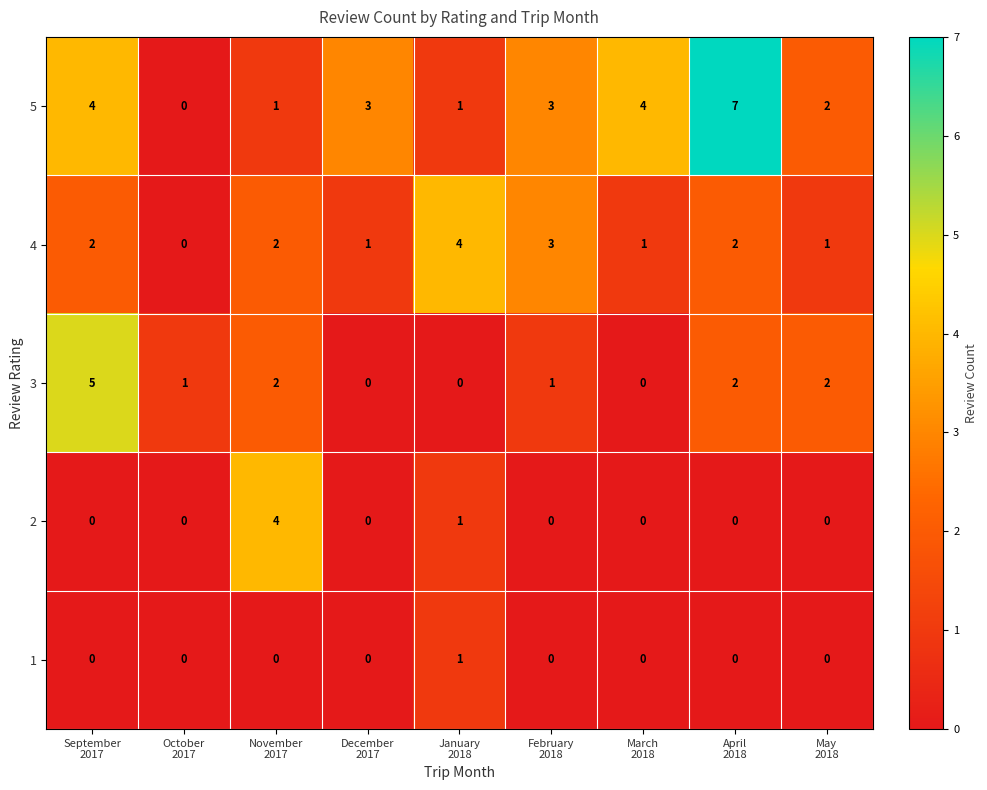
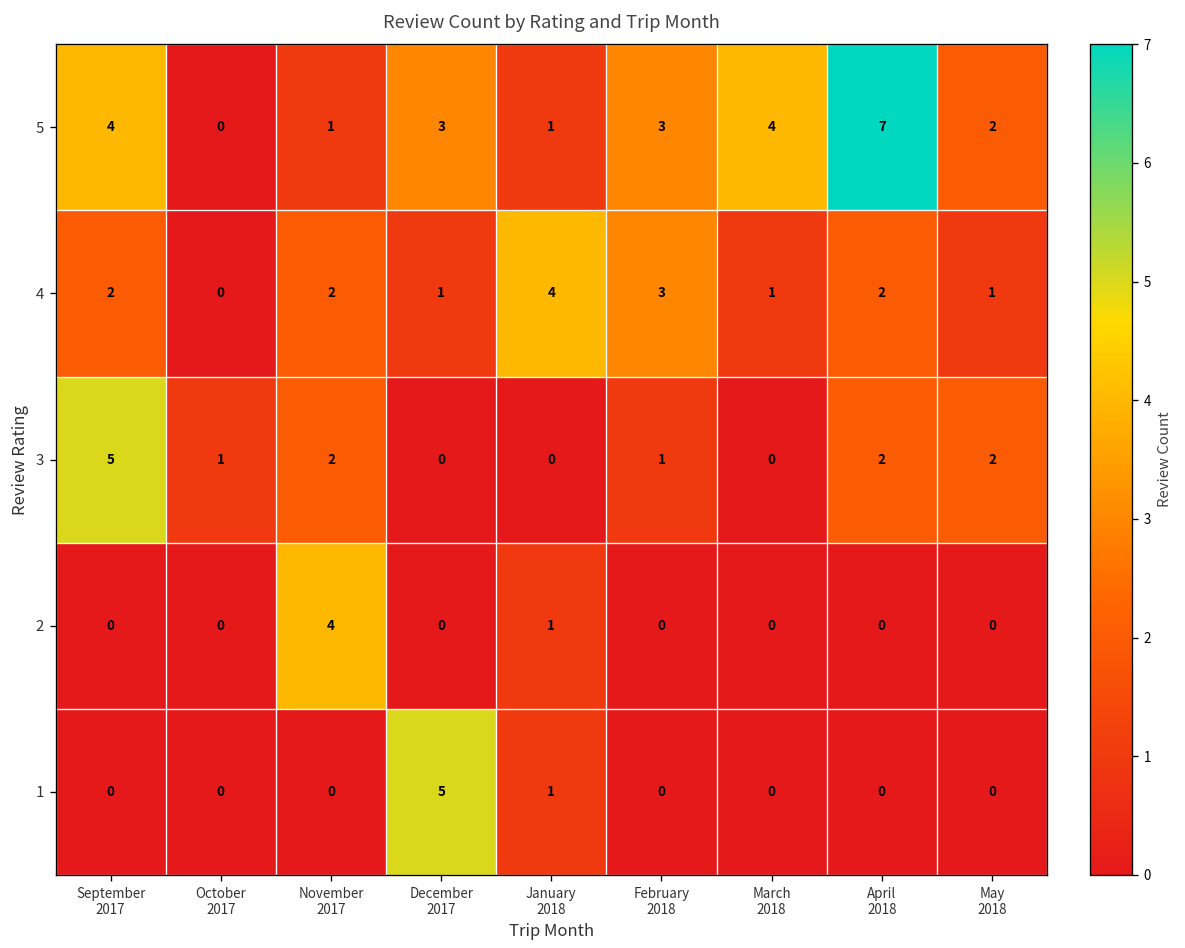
1, December 2017: 0 -> 5
